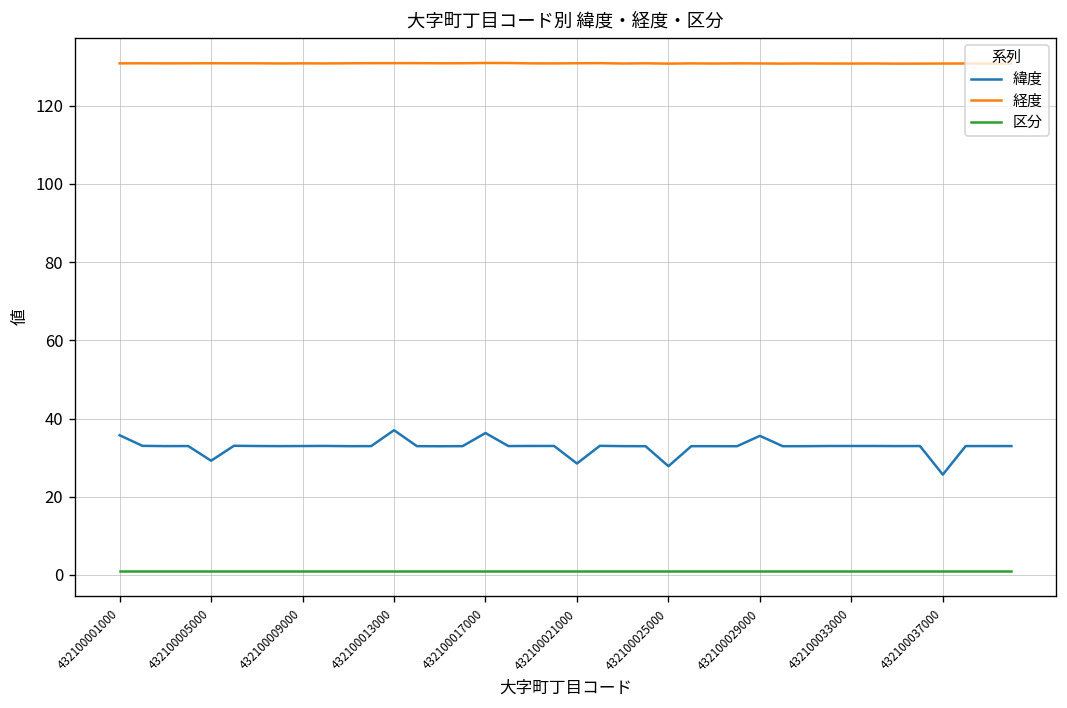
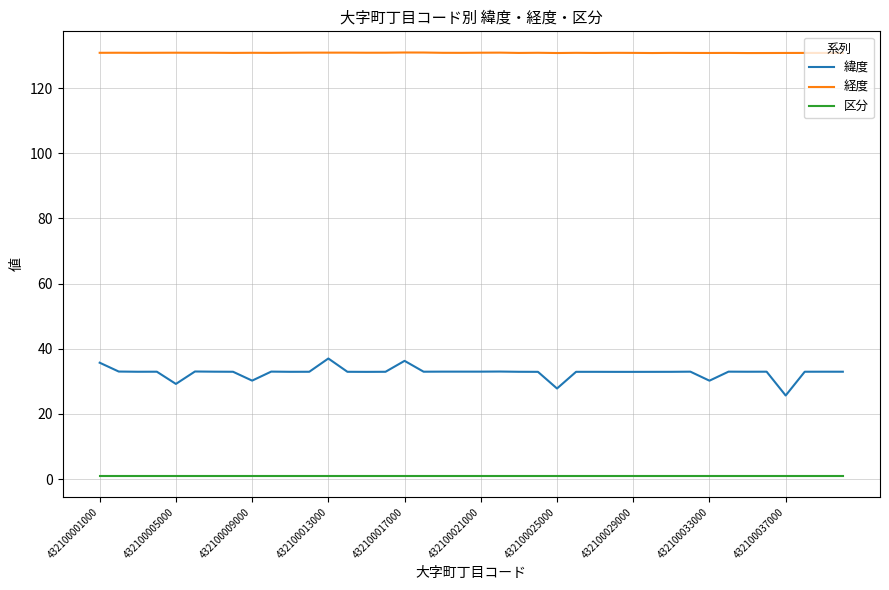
緯度, 432100009000: 33 -> 30
緯度, 432100021000: 29 -> 33
緯度, 432100029000: 36 -> 33
緯度, 432100033000: 33 -> 30
